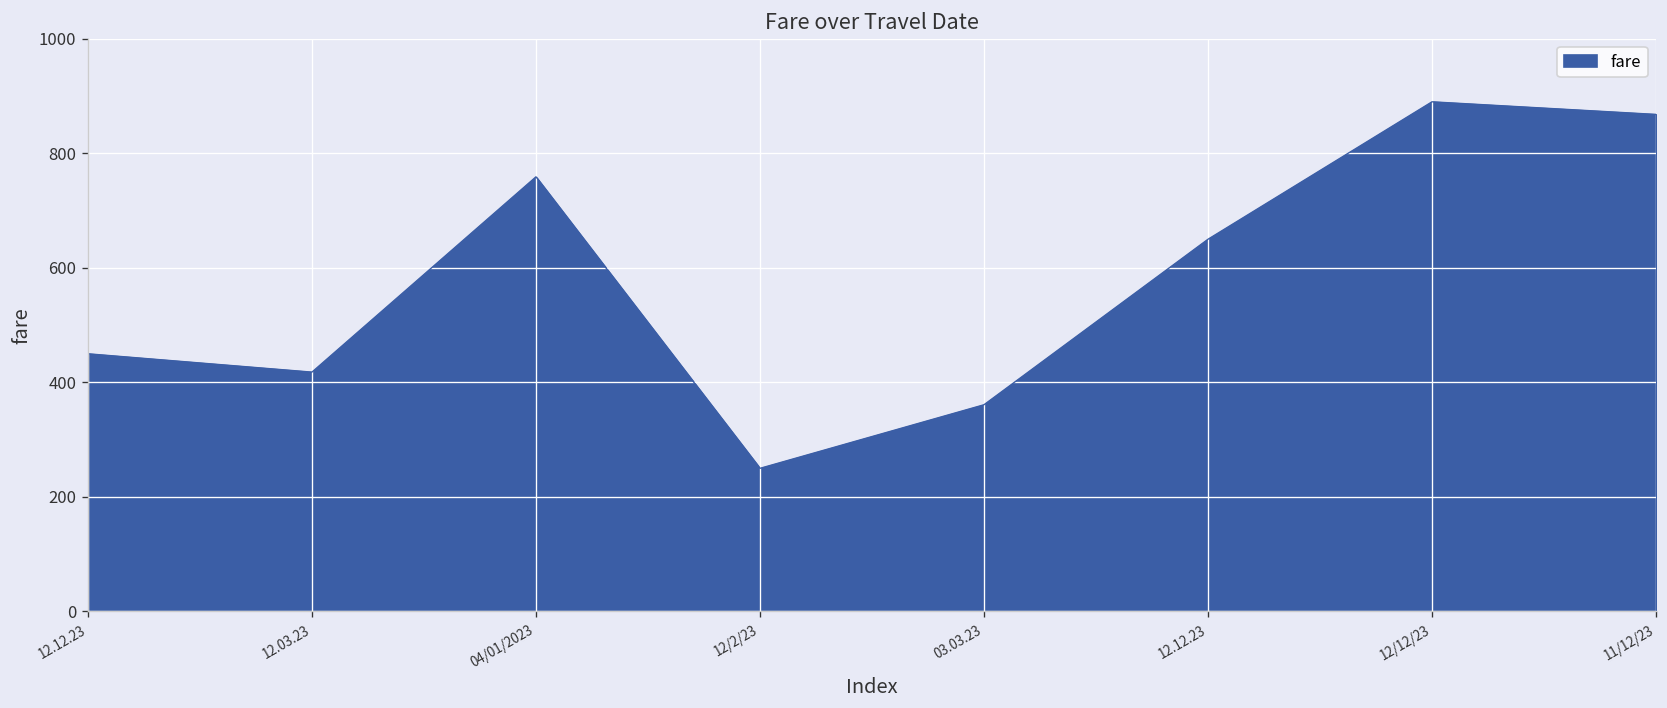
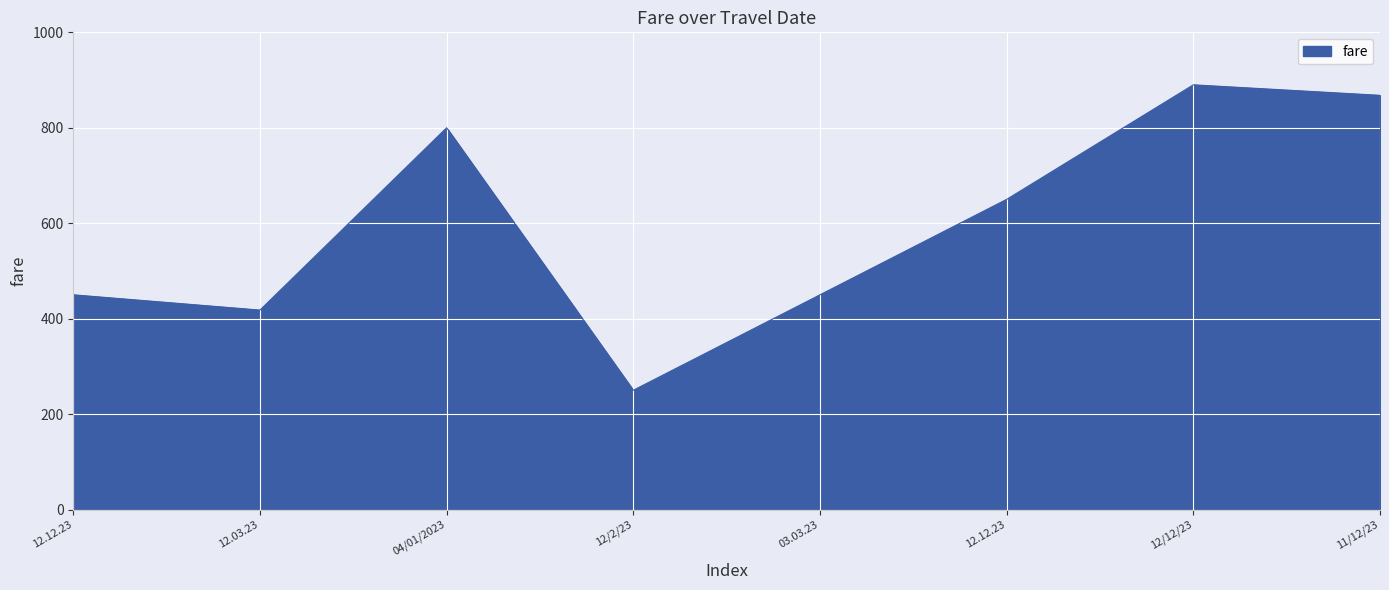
04/01/2023: 760 -> 800
03.03.23: 360 -> 450
